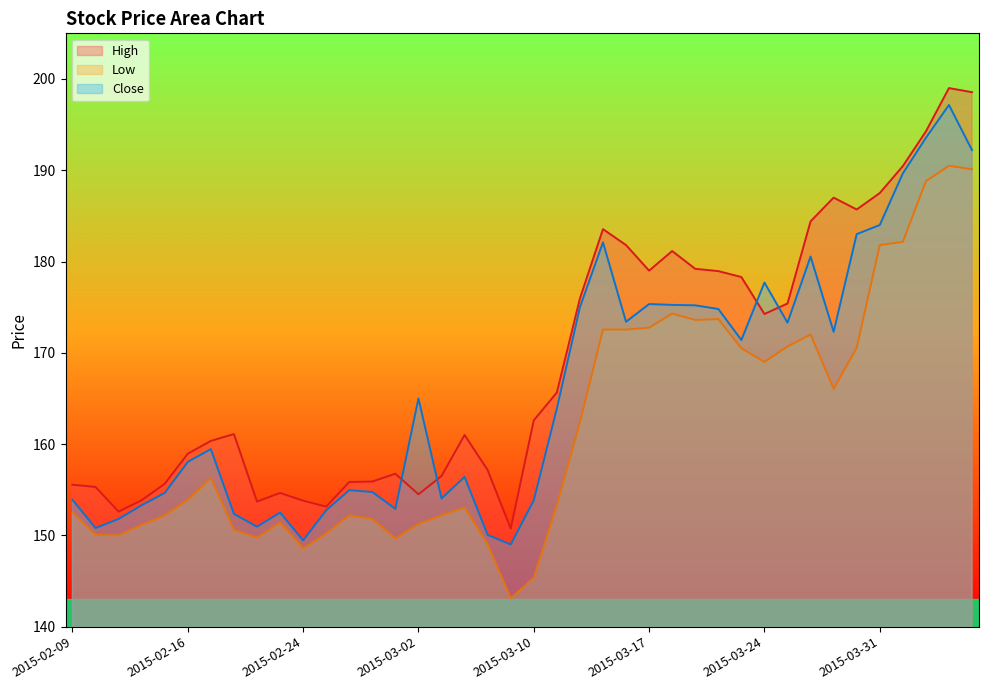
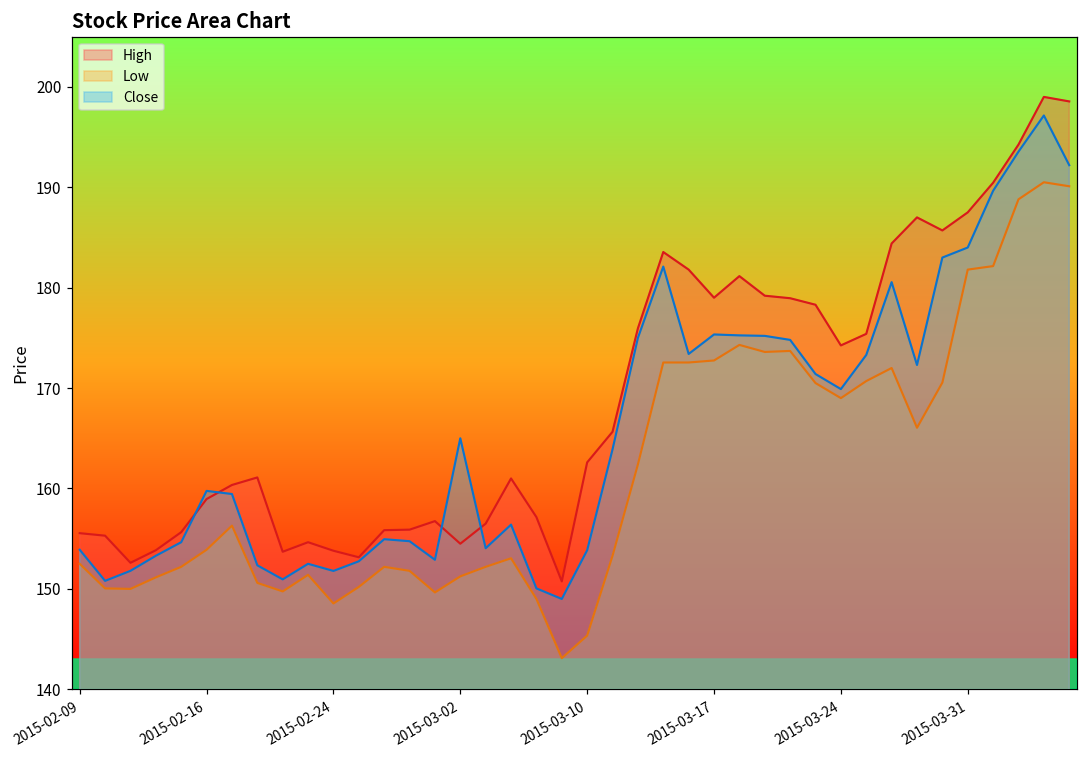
Close, 2015-02-16: 158 -> 160
Close, 2015-02-24: 149 -> 152
Close, 2015-03-24: 178 -> 170
